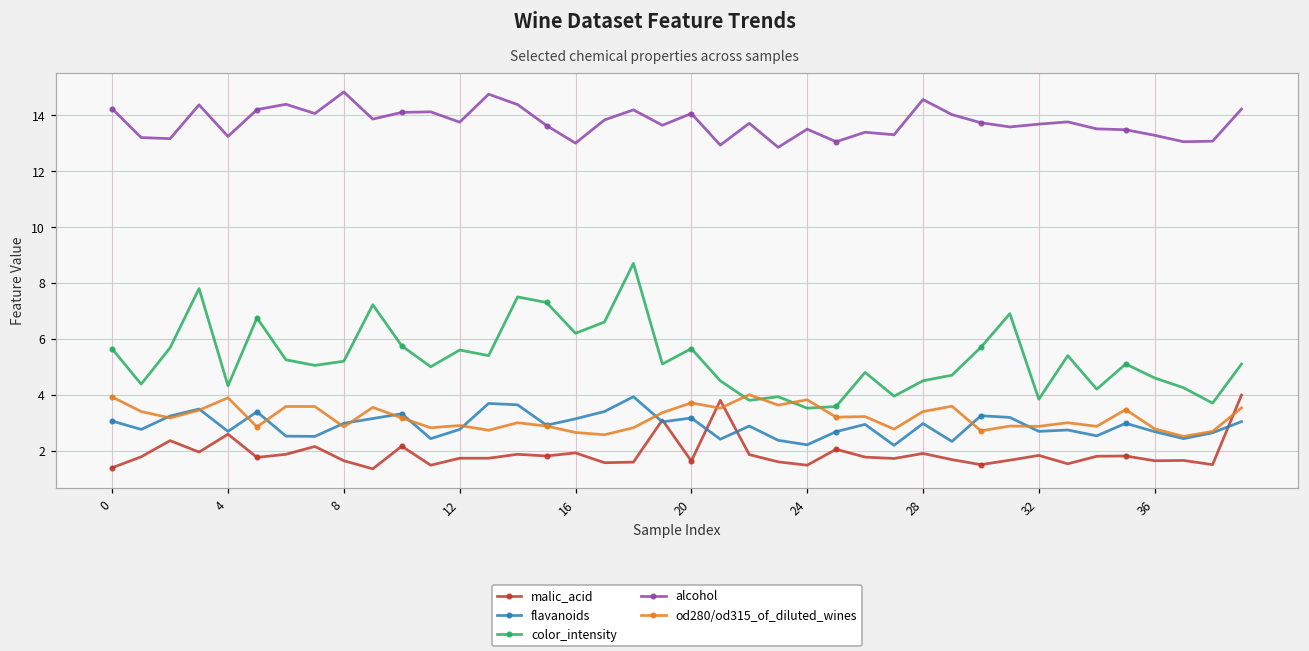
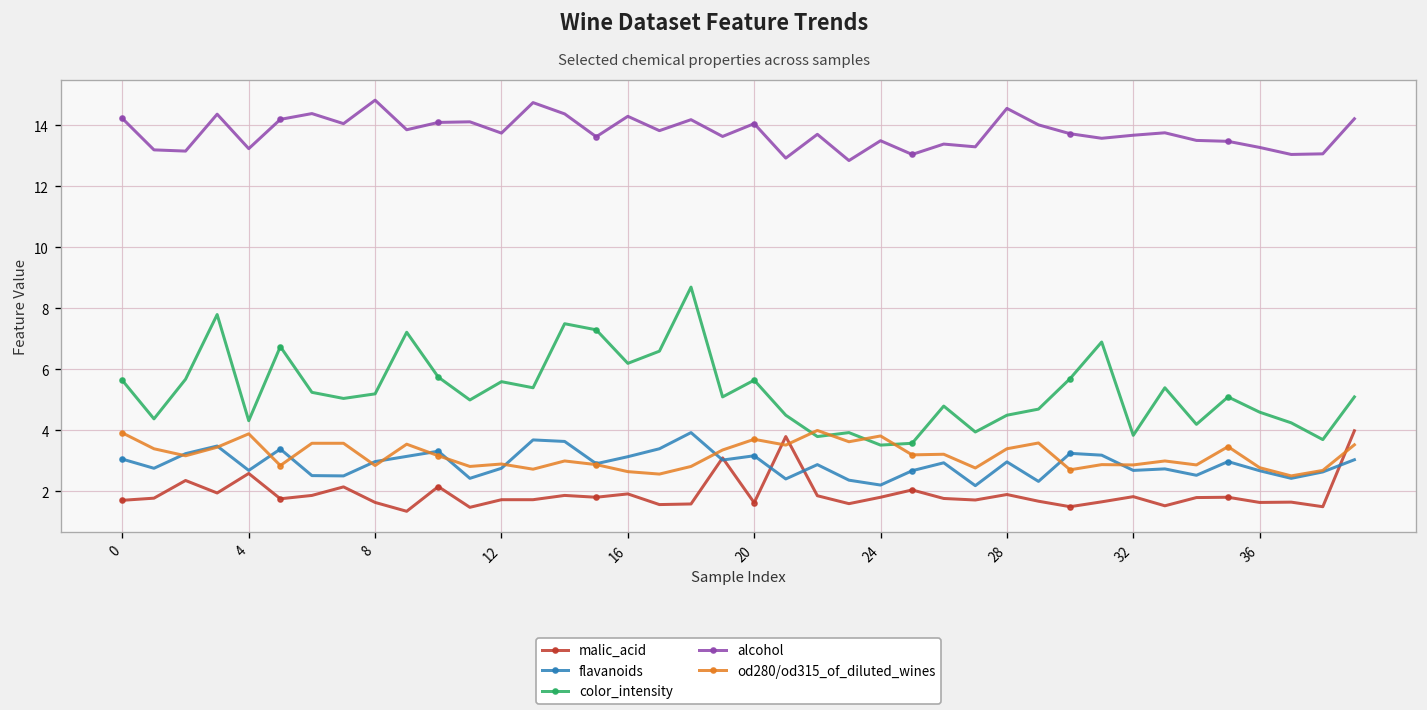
malic_acid, 0: 1.4 -> 1.7
alcohol, 16: 13.0 -> 14.3
malic_acid, 24: 1.5 -> 1.8
